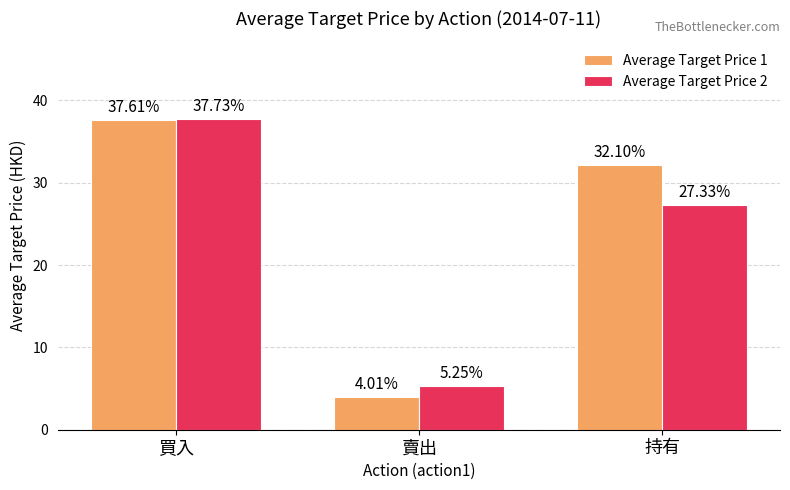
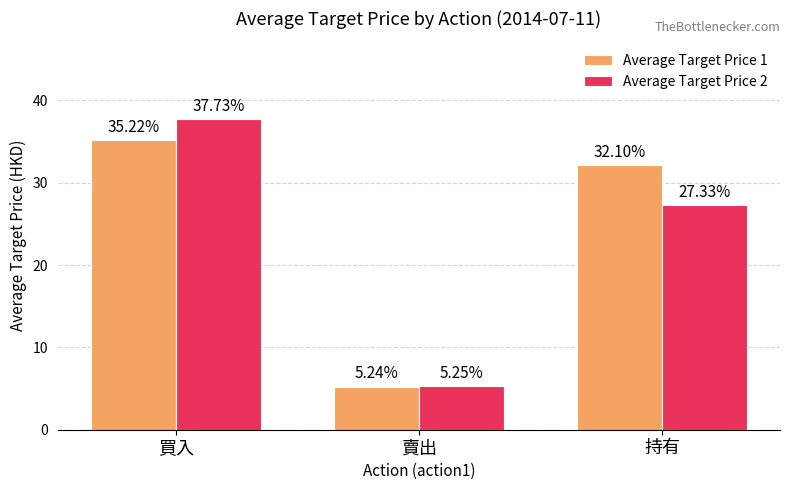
Average Target Price 1, 買入: 37.61% -> 35.22%
Average Target Price 1, 賣出: 4.01% -> 5.24%
